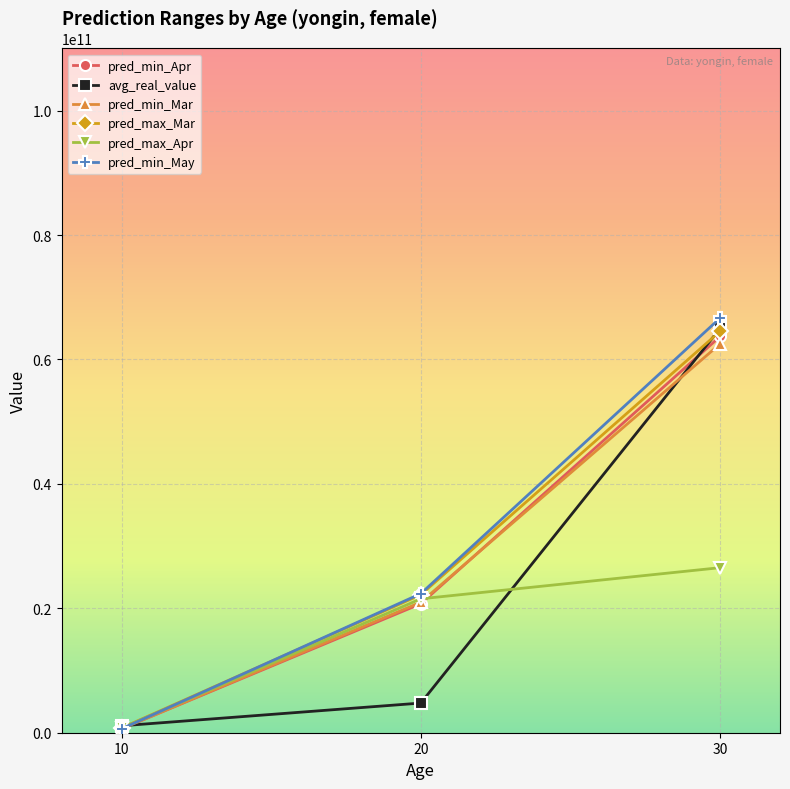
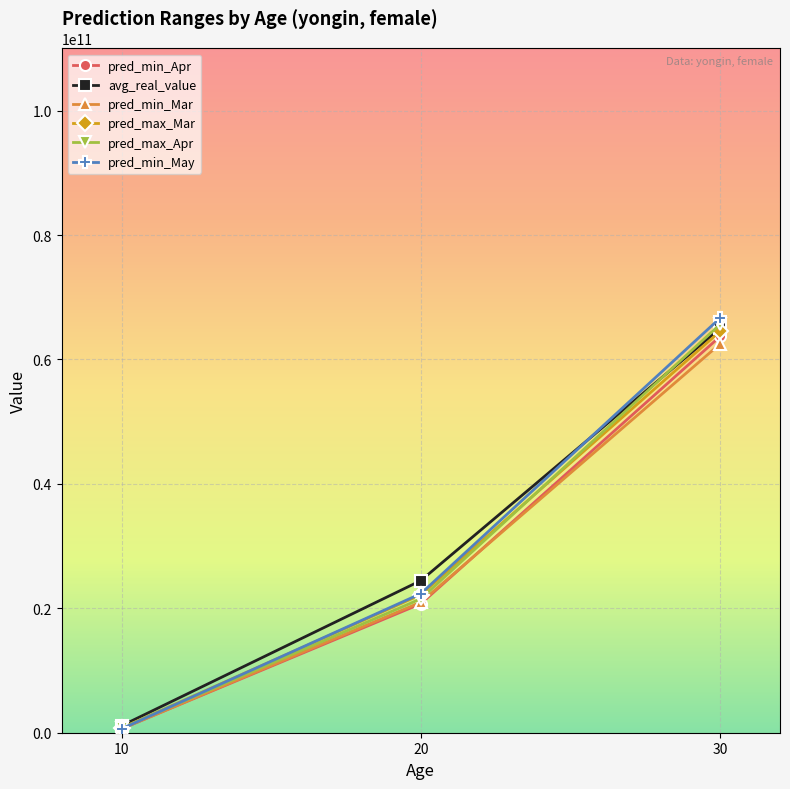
avg_real_value, 20: 5000000000 -> 24000000000
pred_max_Apr, 30: 27000000000 -> 66000000000
